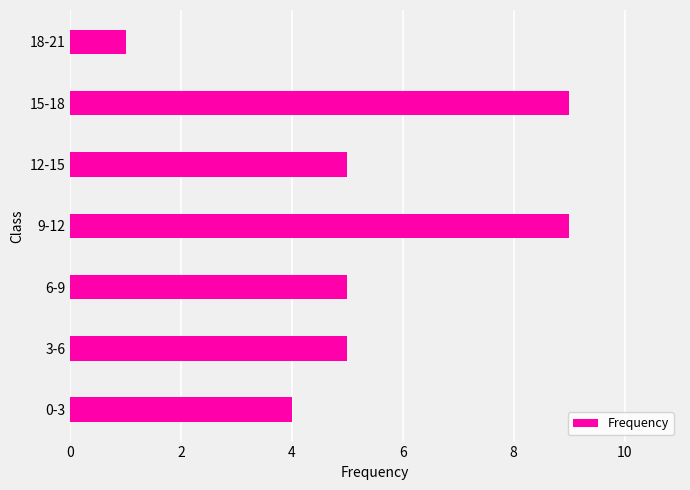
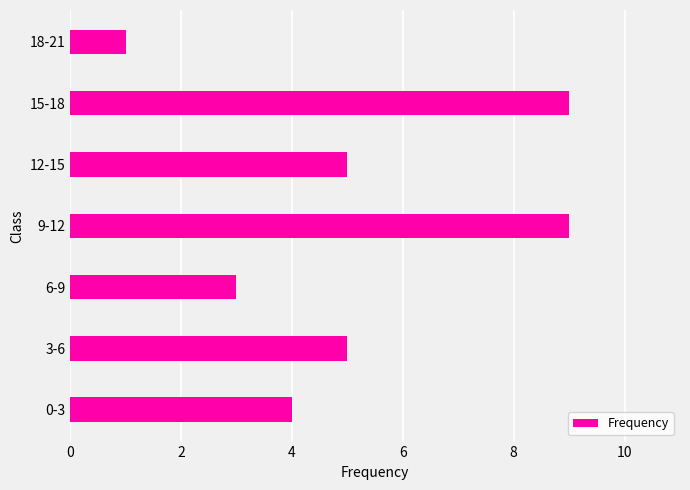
6-9: 5 -> 3
